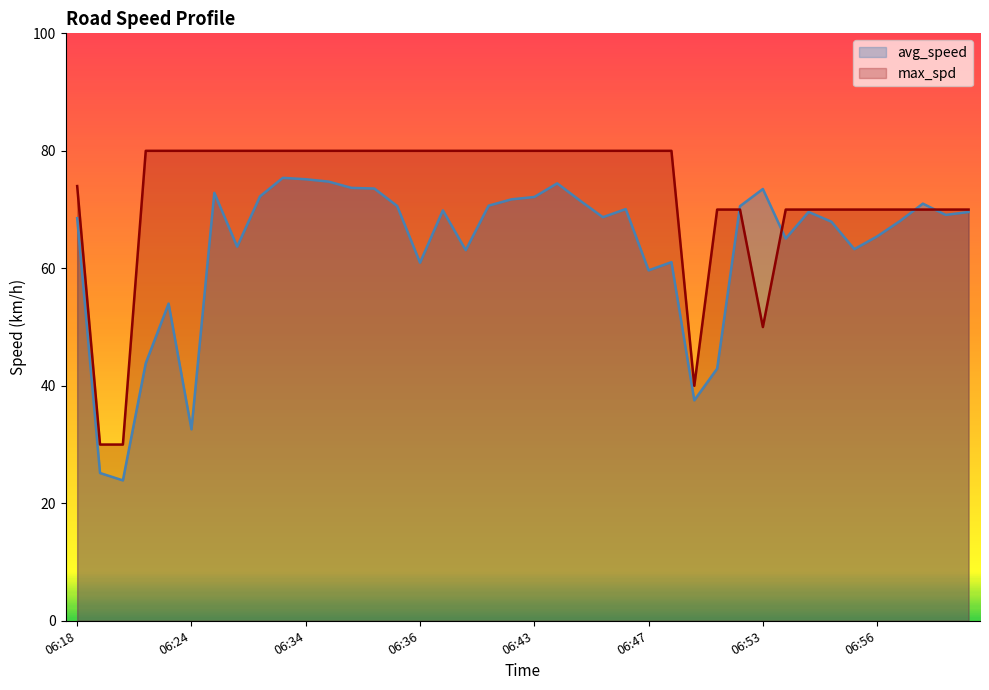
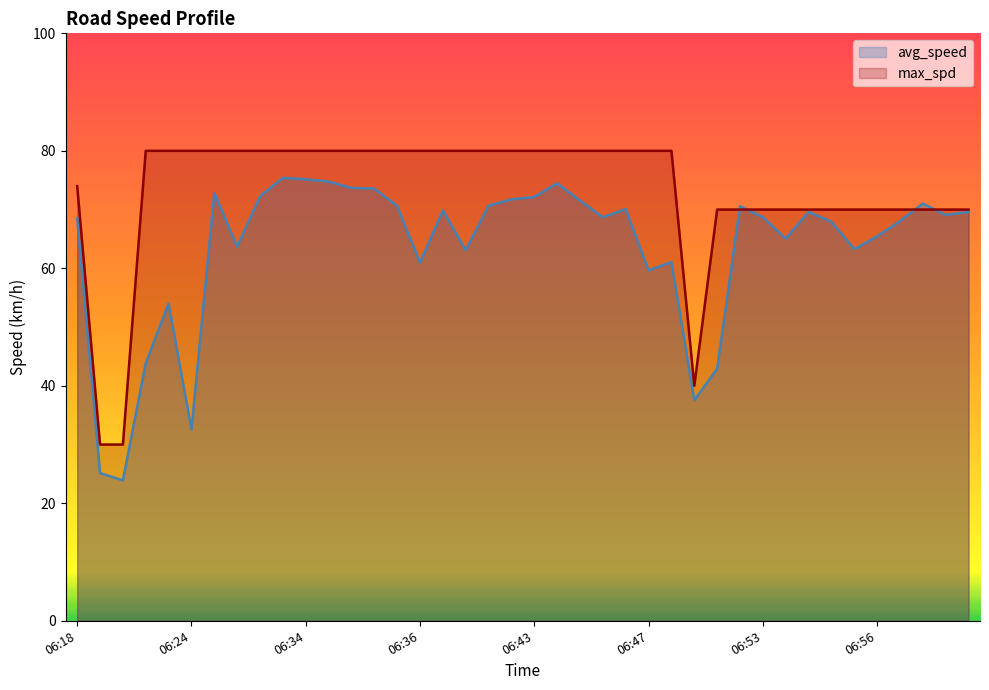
avg_speed, 06:53: 74 -> 69
max_spd, 06:53: 50 -> 70
